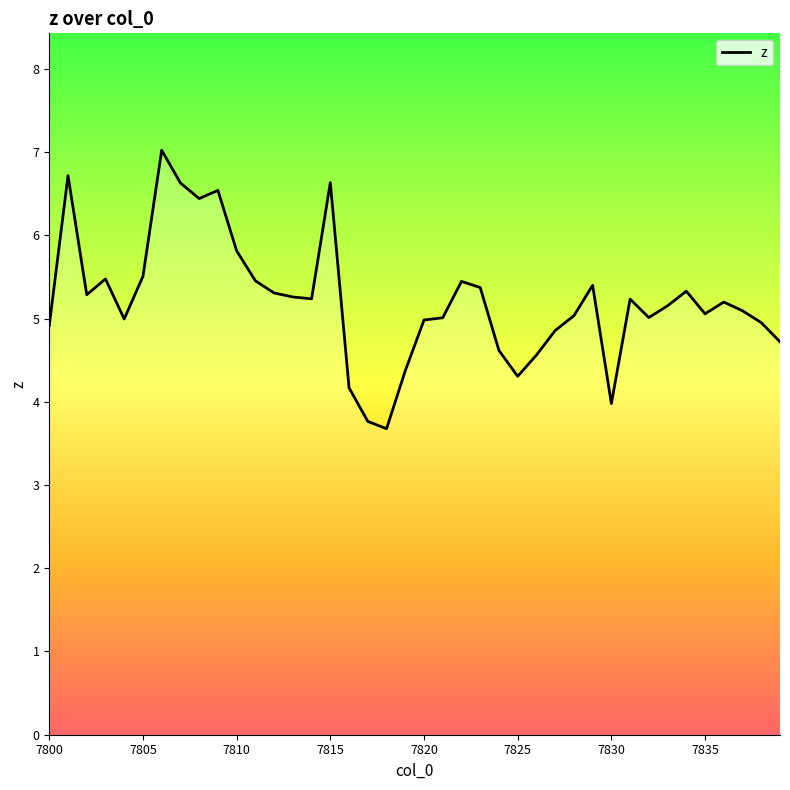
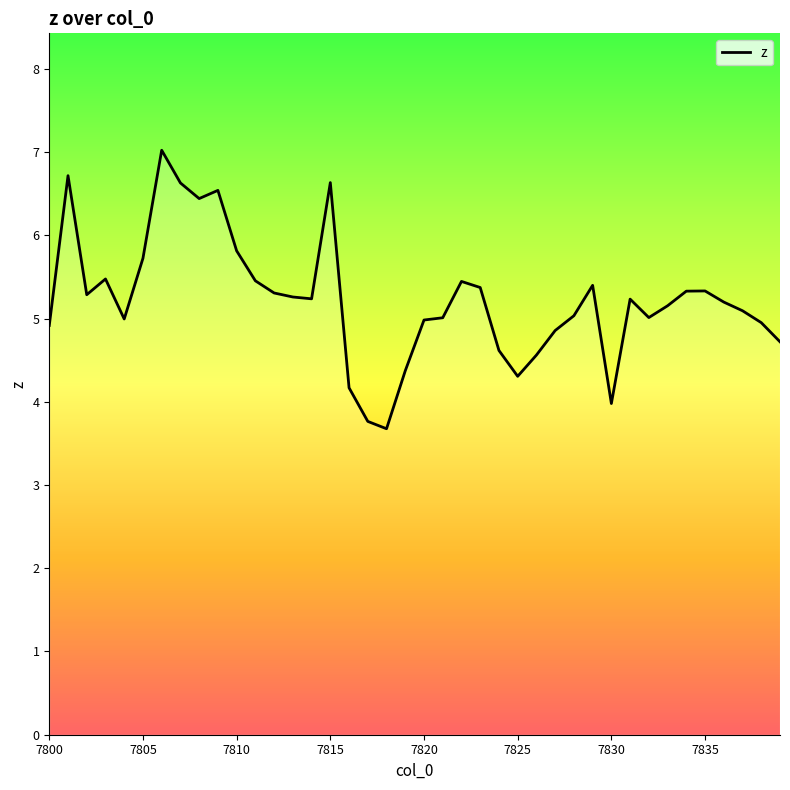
7805: 5.5 -> 5.7
7835: 5.1 -> 5.3
